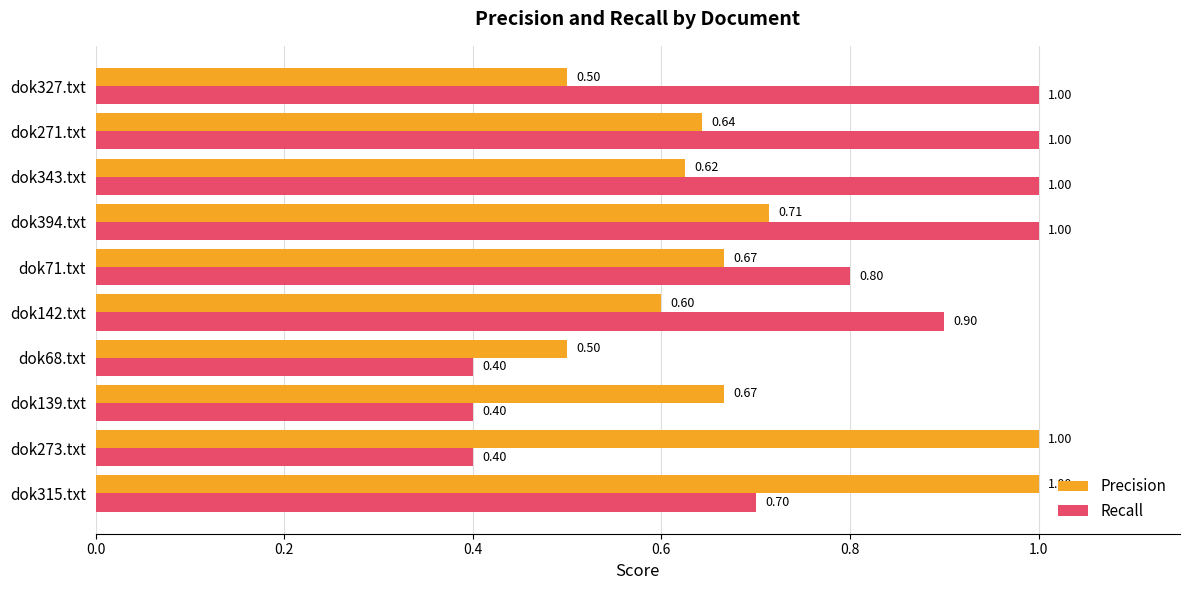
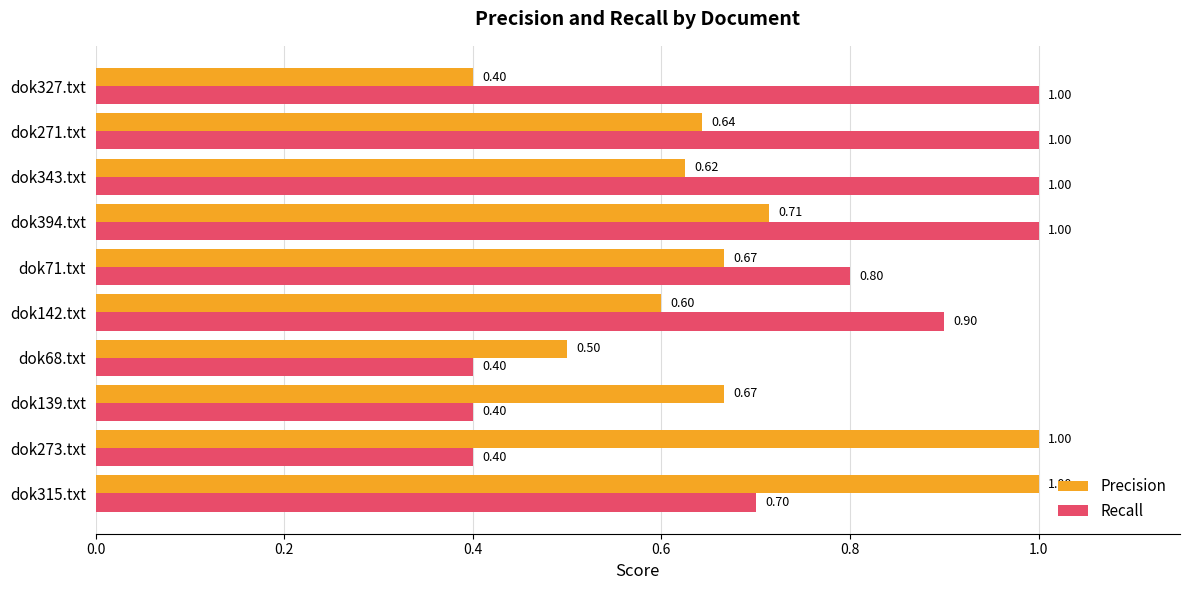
Precision, dok327.txt: 0.50 -> 0.40
